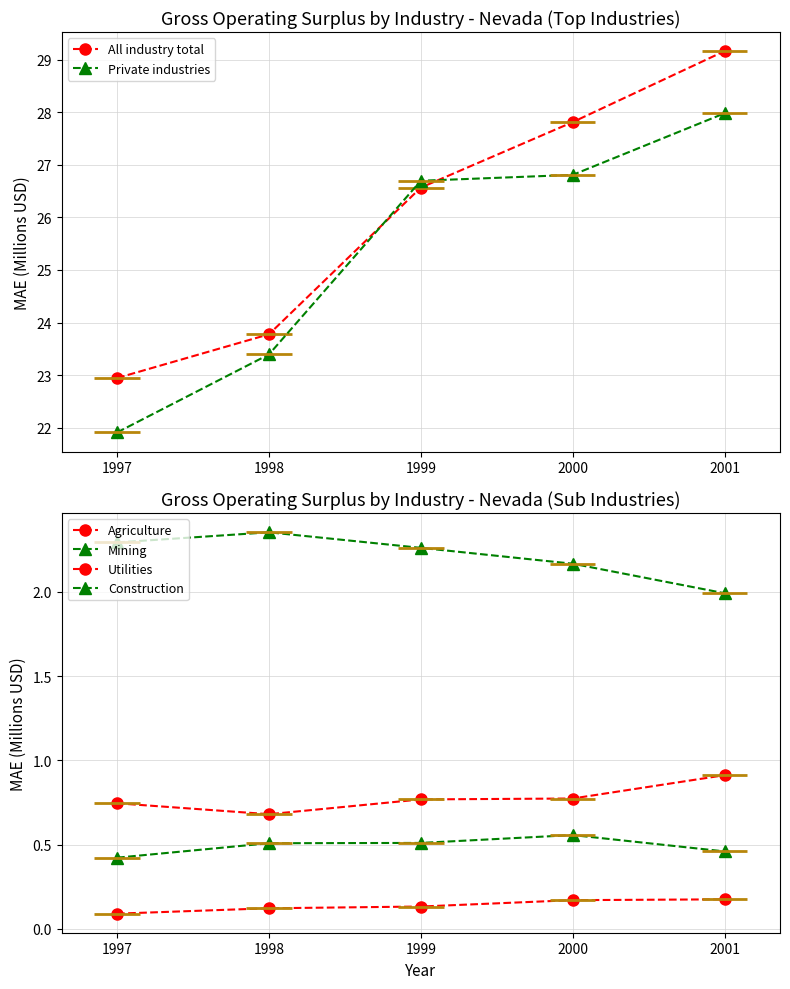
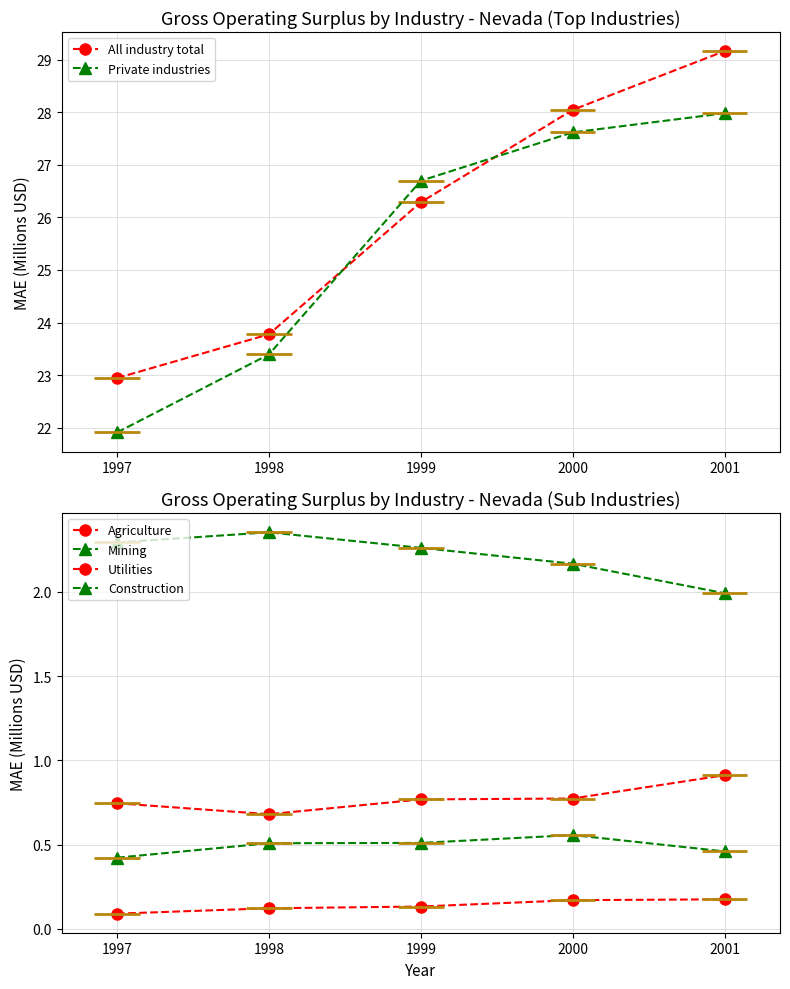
Gross Operating Surplus by Industry - Nevada (Top Industries), All industry total, 1999: 26.6 -> 26.3
Gross Operating Surplus by Industry - Nevada (Top Industries), All industry total, 2000: 27.8 -> 28.0
Gross Operating Surplus by Industry - Nevada (Top Industries), Private industries, 2000: 26.8 -> 27.6
